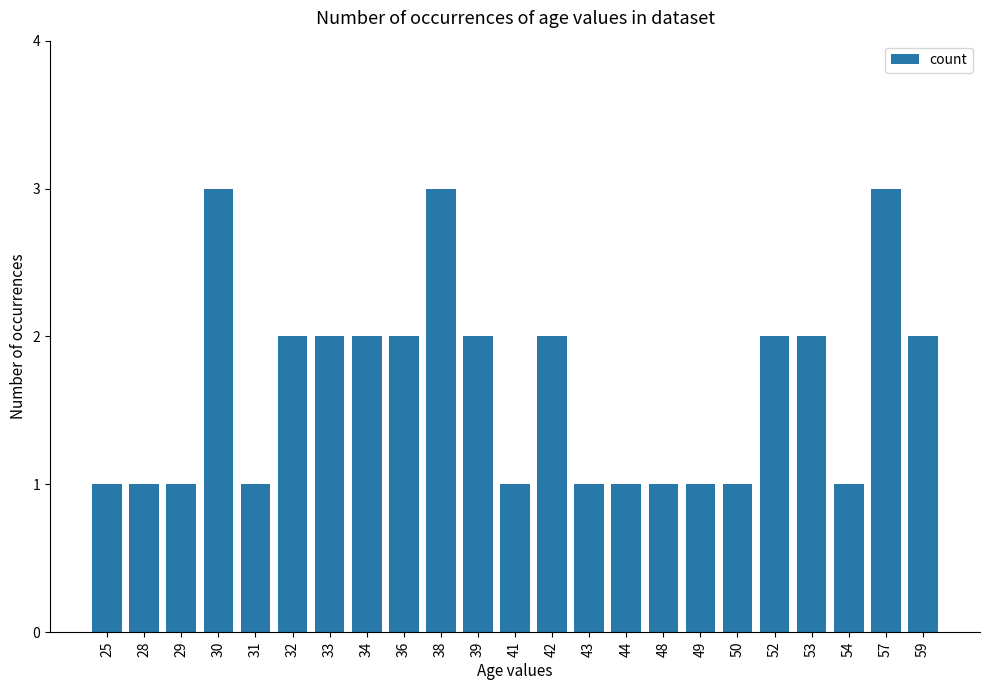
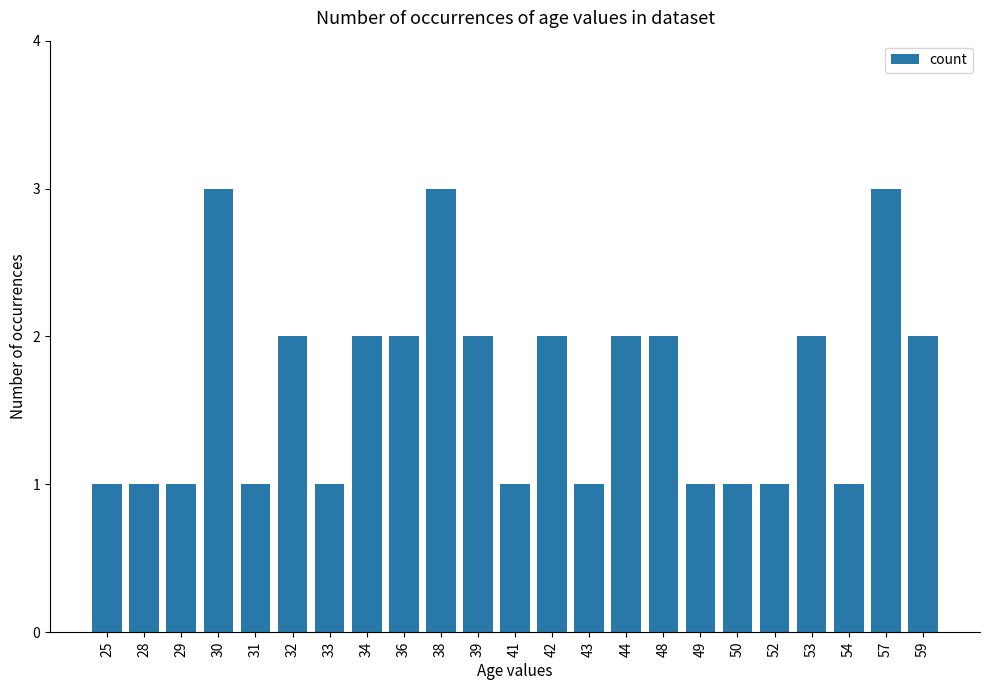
33: 2 -> 1
44: 1 -> 2
48: 1 -> 2
52: 2 -> 1
